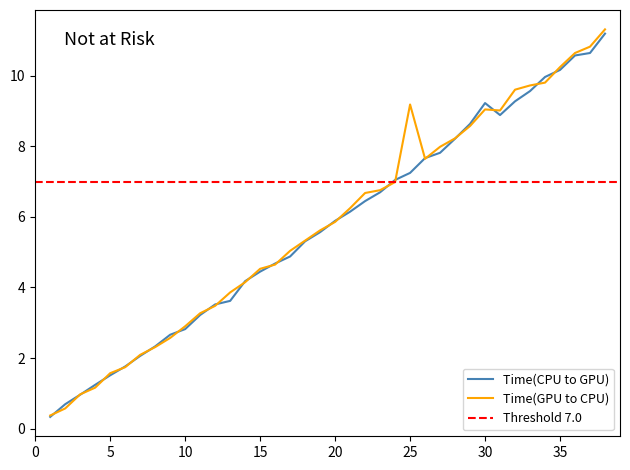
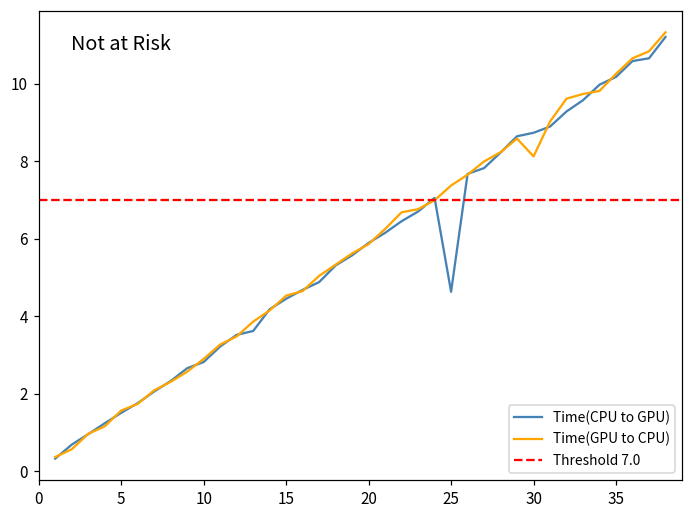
Time(CPU to GPU), 25: 7.3 -> 4.6
Time(GPU to CPU), 25: 9.2 -> 7.4
Time(CPU to GPU), 30: 9.2 -> 8.7
Time(GPU to CPU), 30: 9.1 -> 8.1
